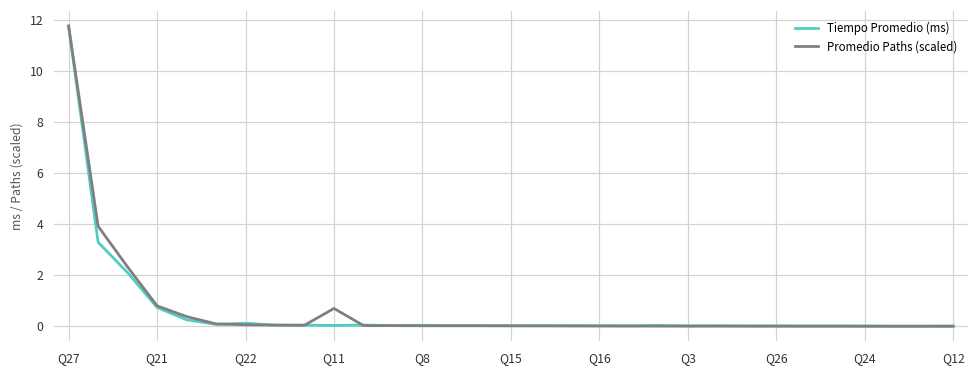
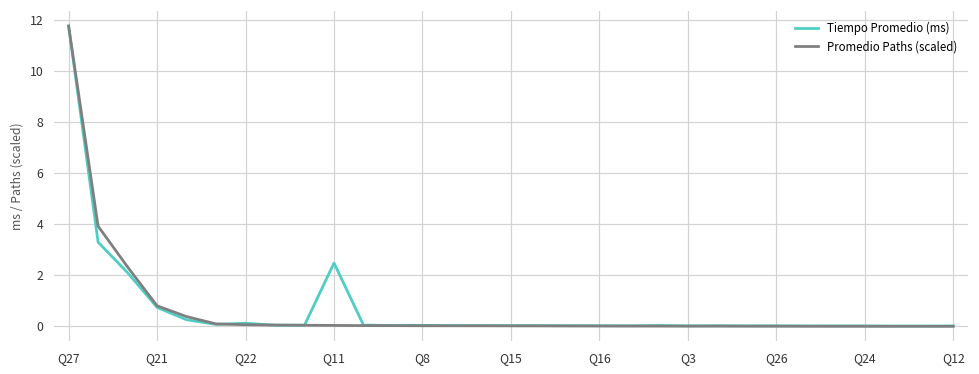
Tiempo Promedio (ms), Q11: 0.0 -> 2.5
Promedio Paths (scaled), Q11: 0.7 -> 0.0
